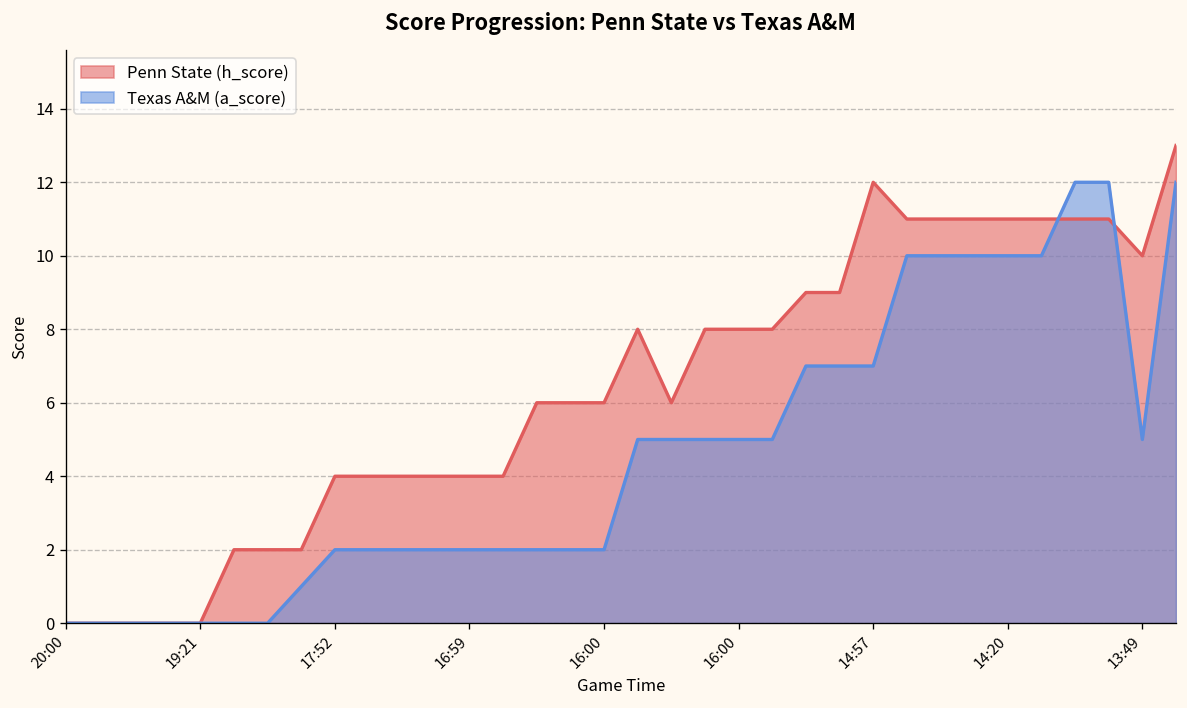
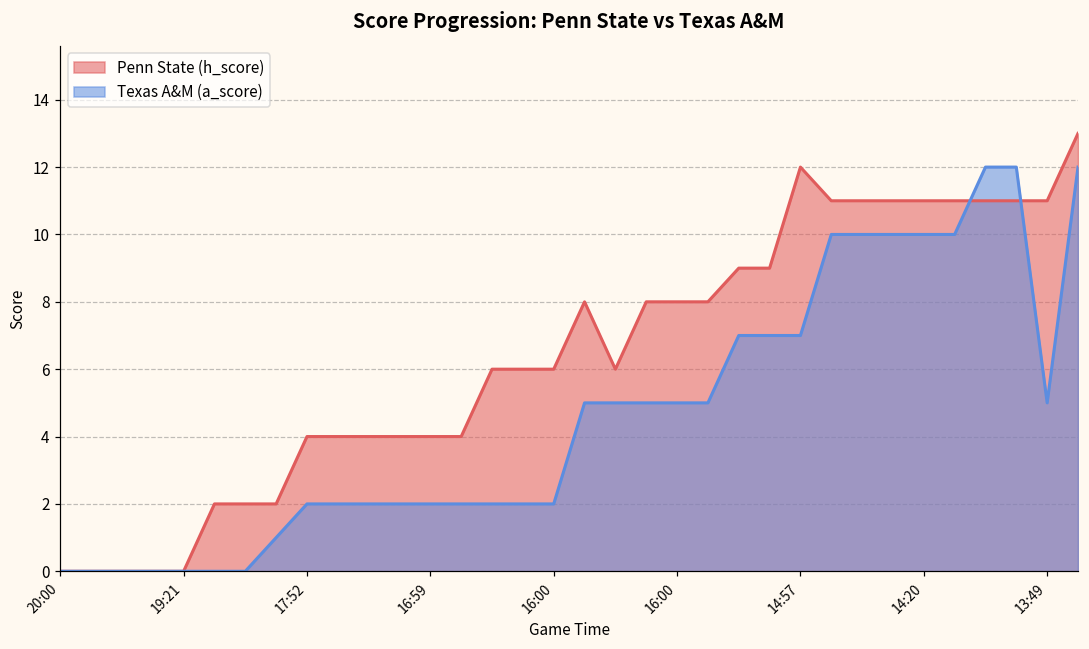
Penn State (h_score), 13:49: 10 -> 11
